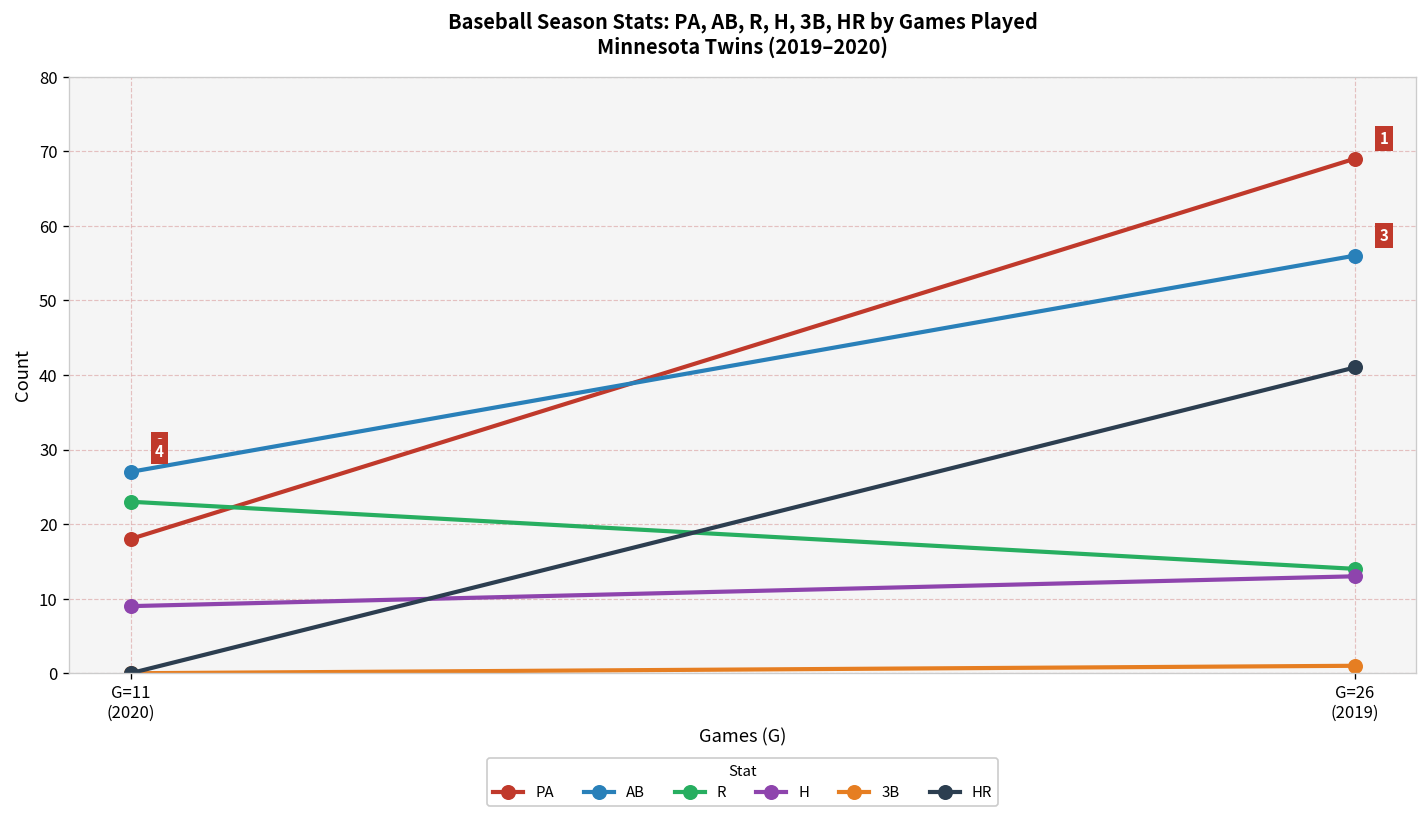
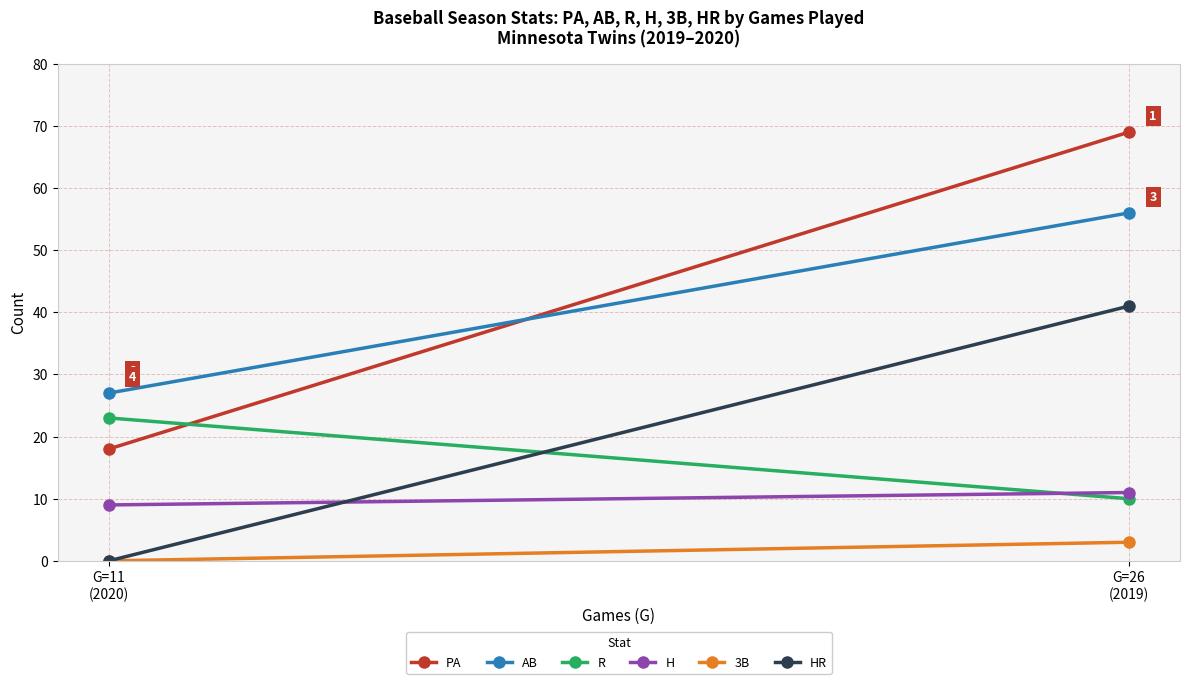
R, G=26 (2019): 14 -> 10
H, G=26 (2019): 13 -> 11
3B, G=26 (2019): 1 -> 3
